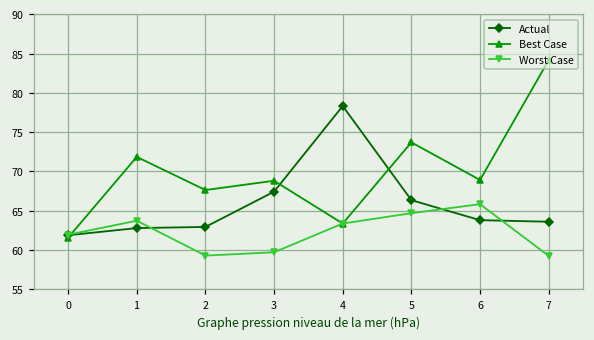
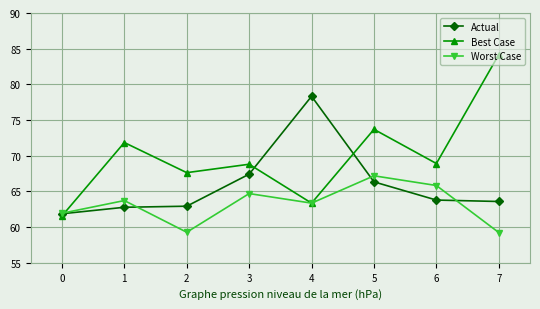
Worst Case, 3: 60 -> 65
Worst Case, 5: 65 -> 67
